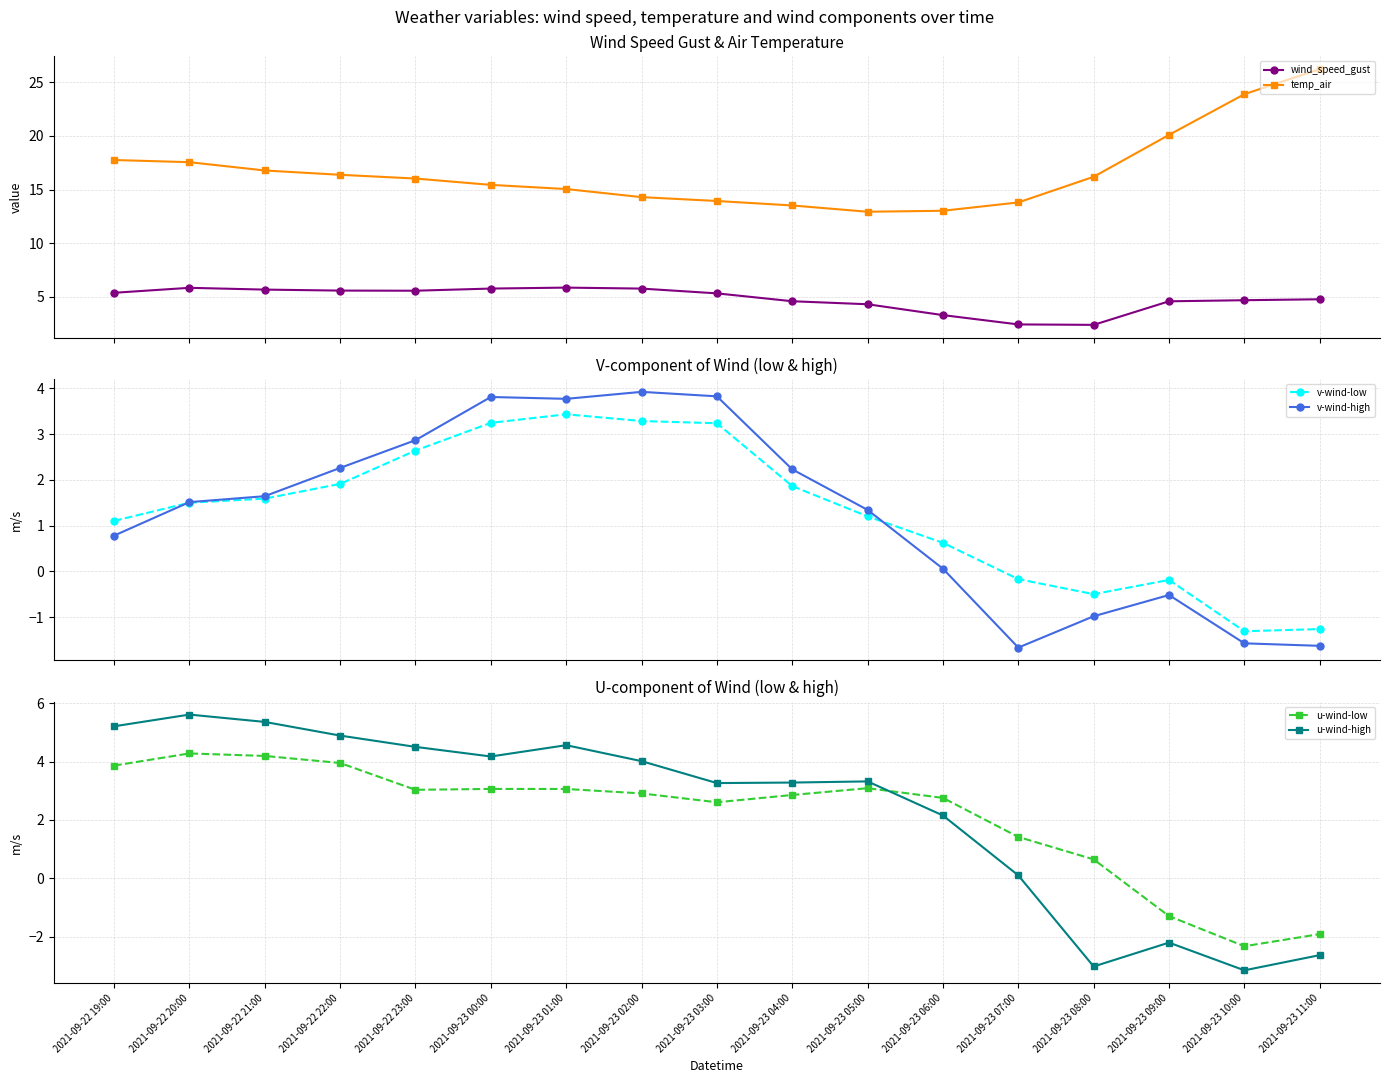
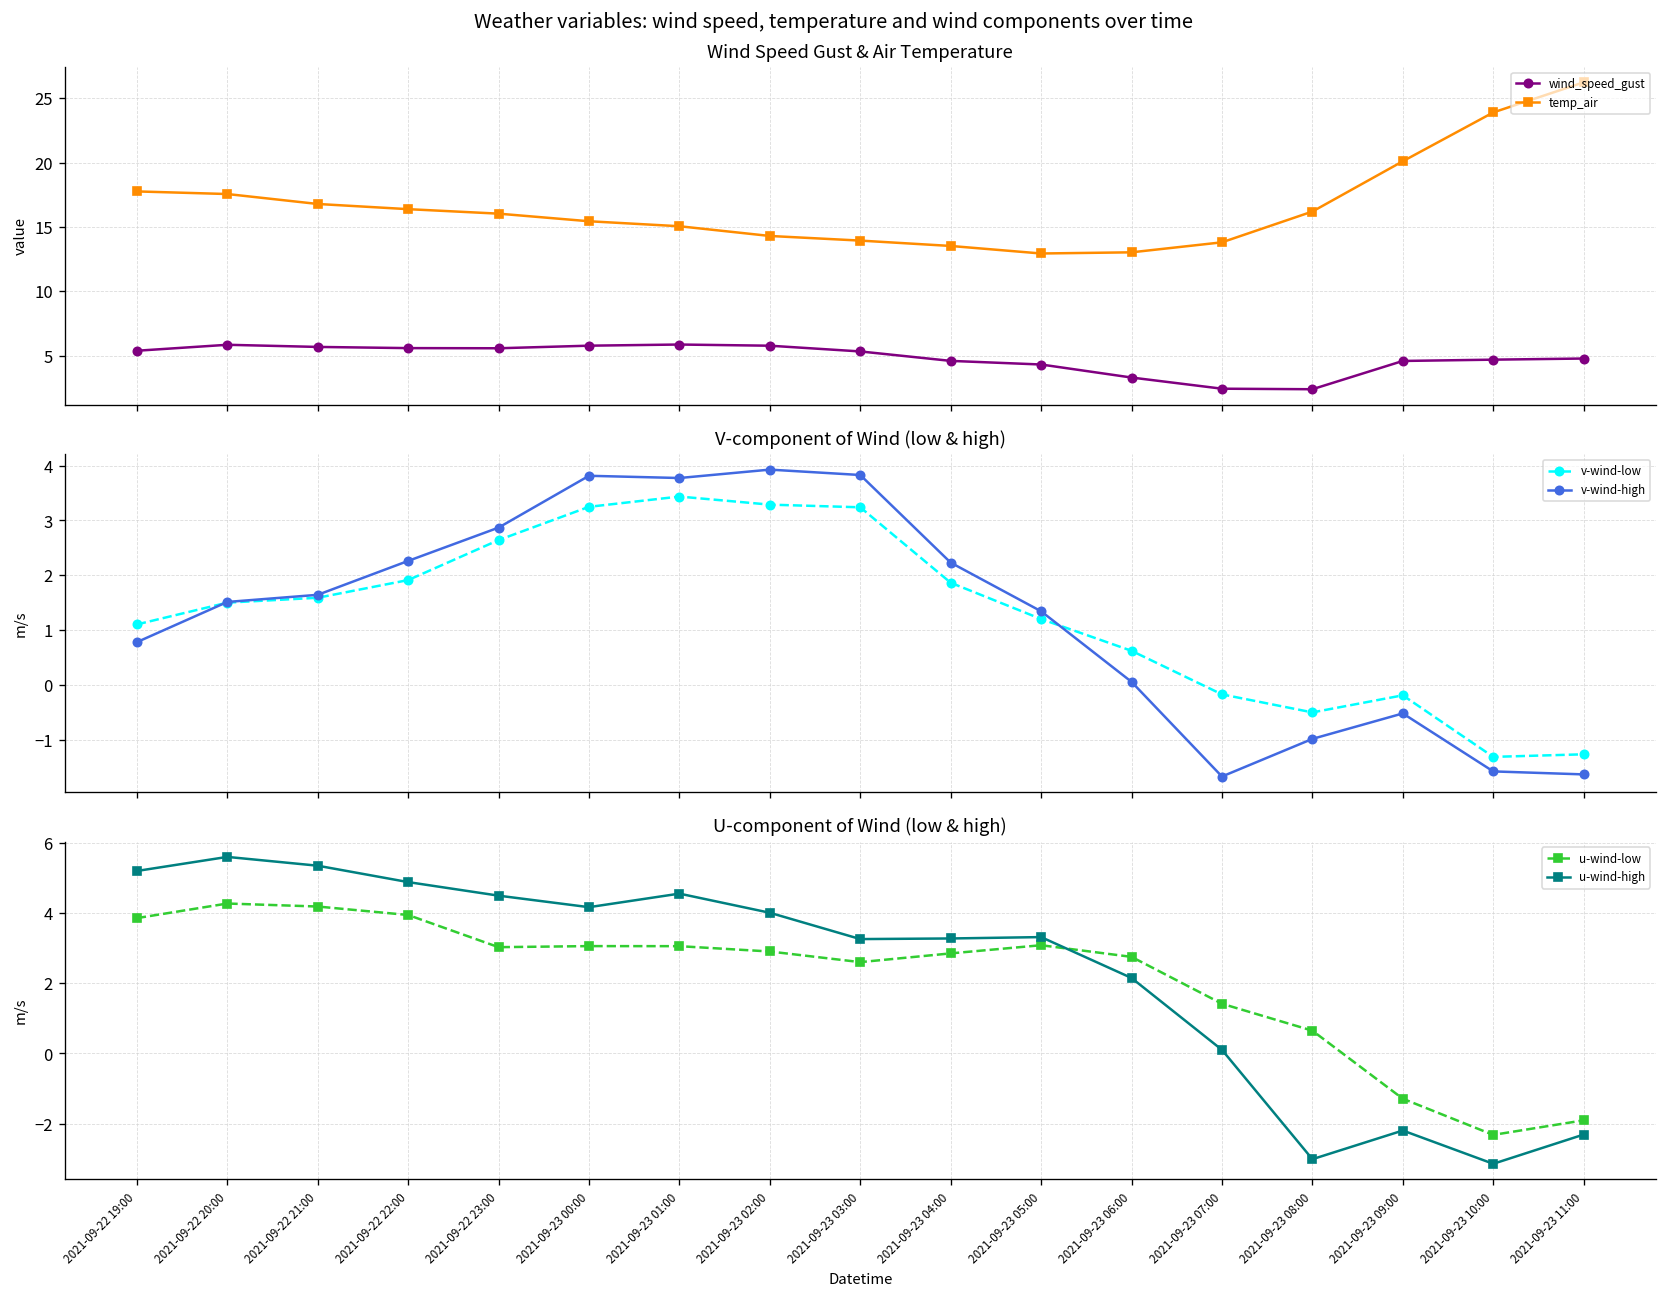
U-component of Wind (low & high), u-wind-high, 2021-09-23 11:00: -2.6 -> -2.3
